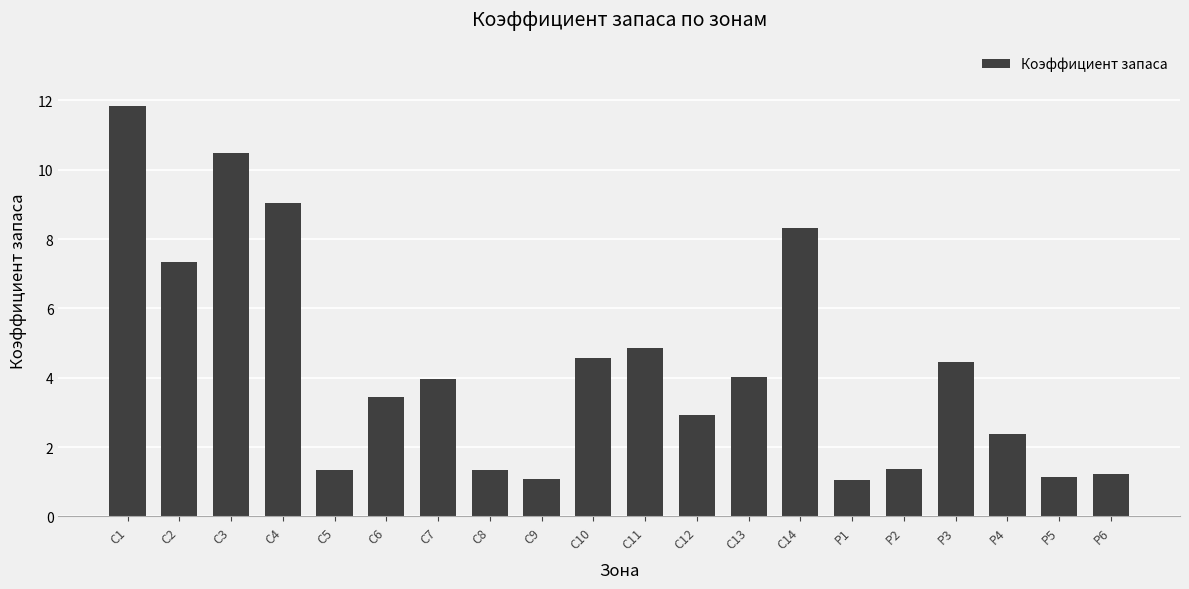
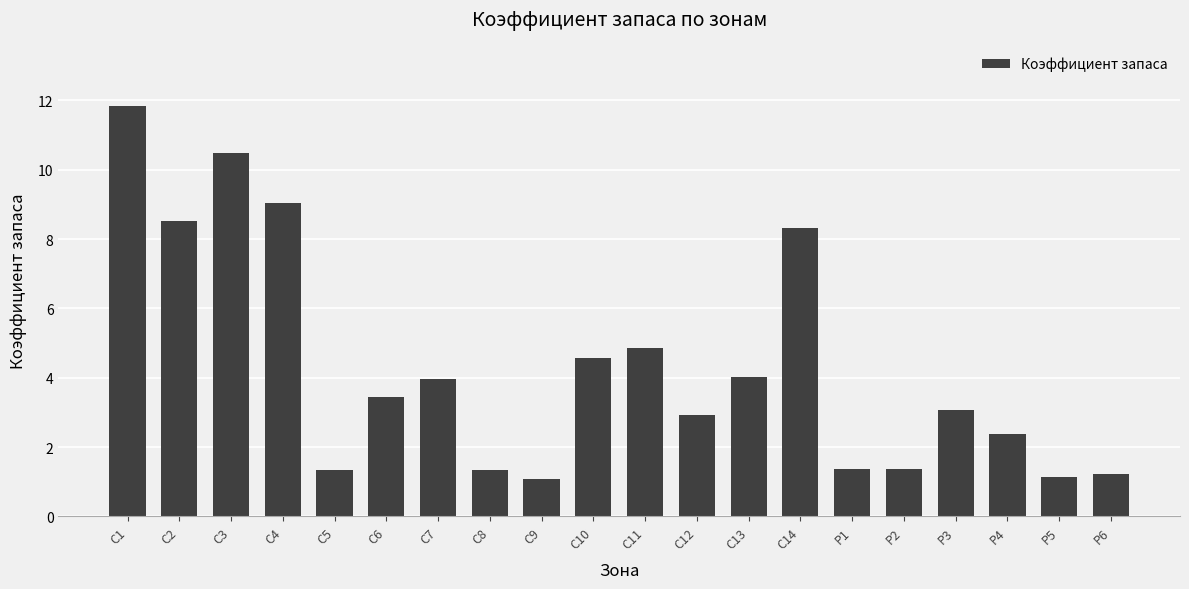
C2: 7.3 -> 8.5
P1: 1.1 -> 1.4
P3: 4.5 -> 3.1
